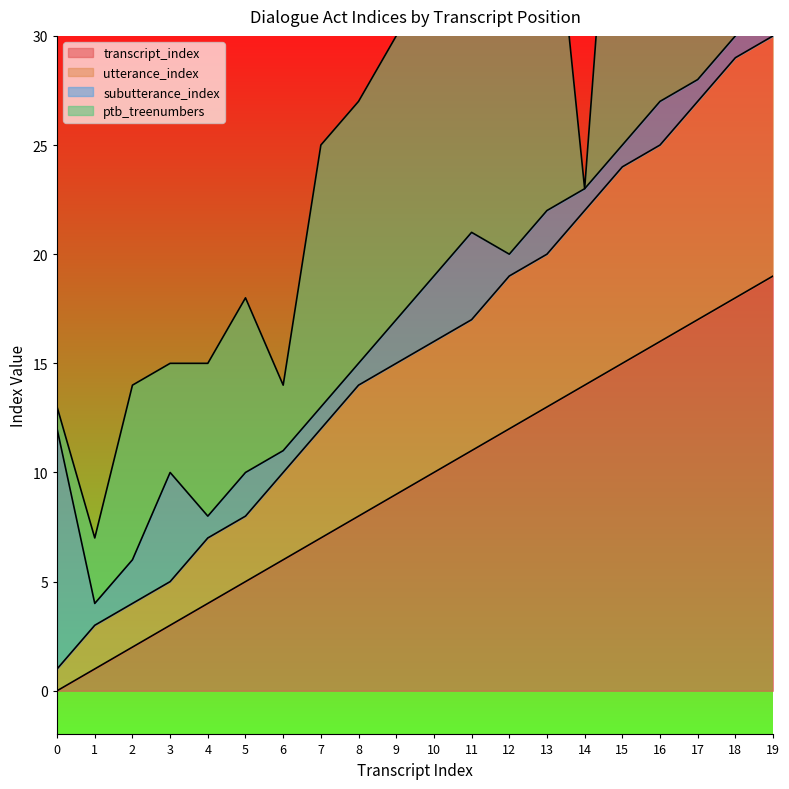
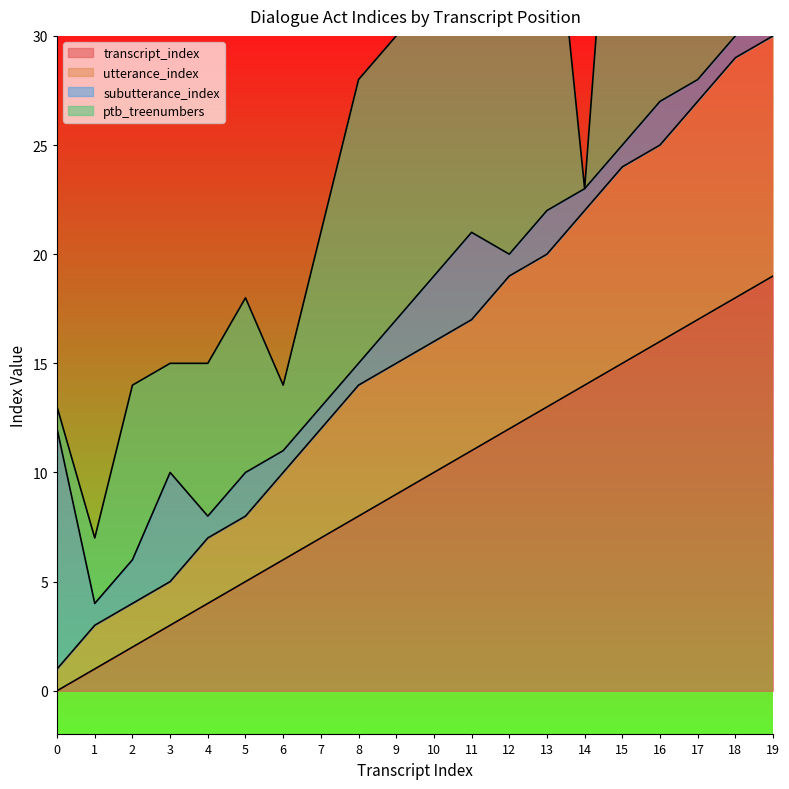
ptb_treenumbers, 7: 12 -> 8
ptb_treenumbers, 8: 12 -> 13
